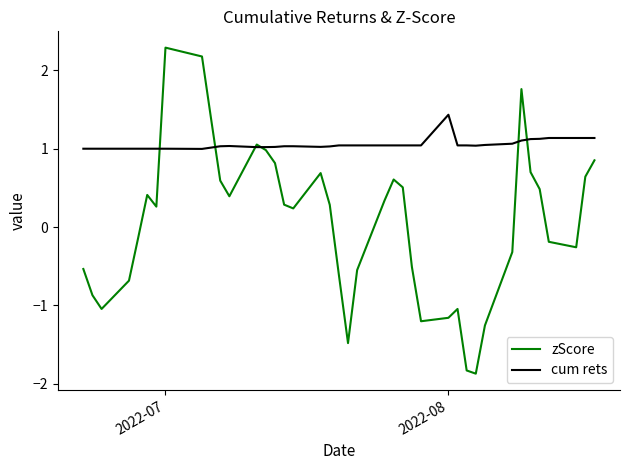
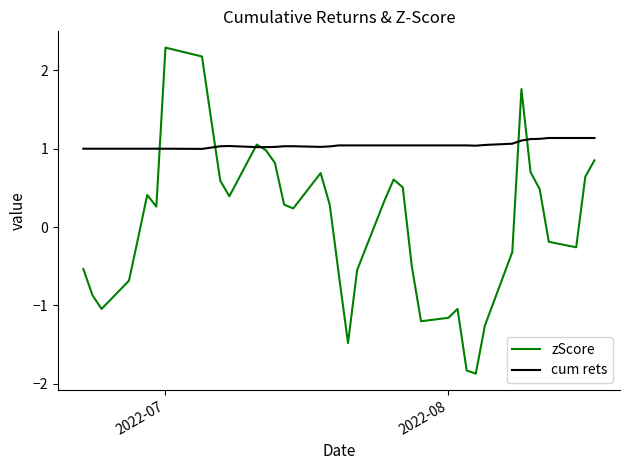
cum rets, 2022-08: 1.4 -> 1.0
